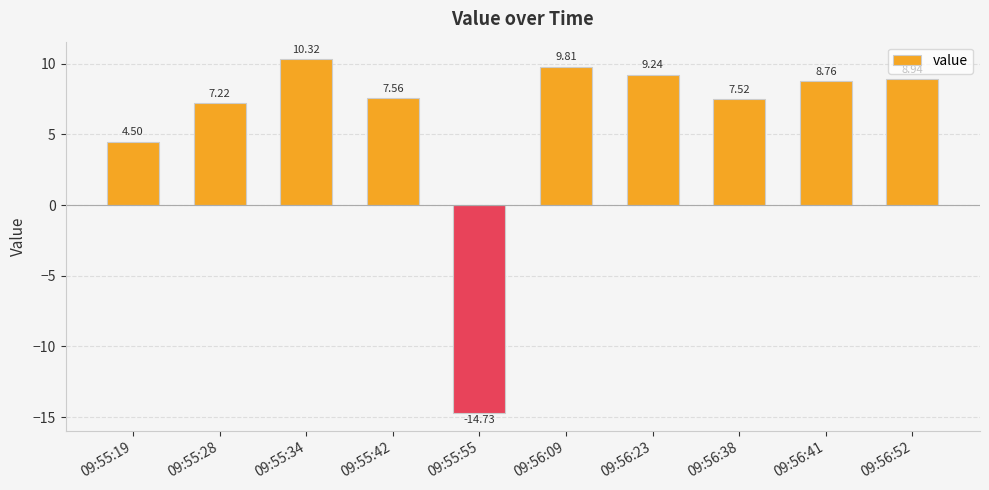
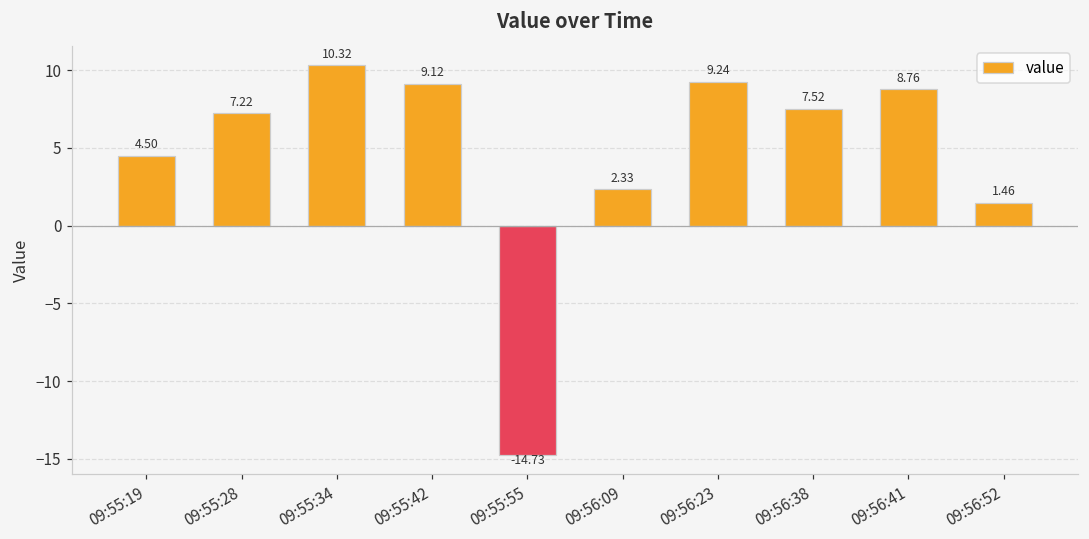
09:55:42: 7.56 -> 9.12
09:56:09: 9.81 -> 2.33
09:56:52: 8.9 -> 1.5
